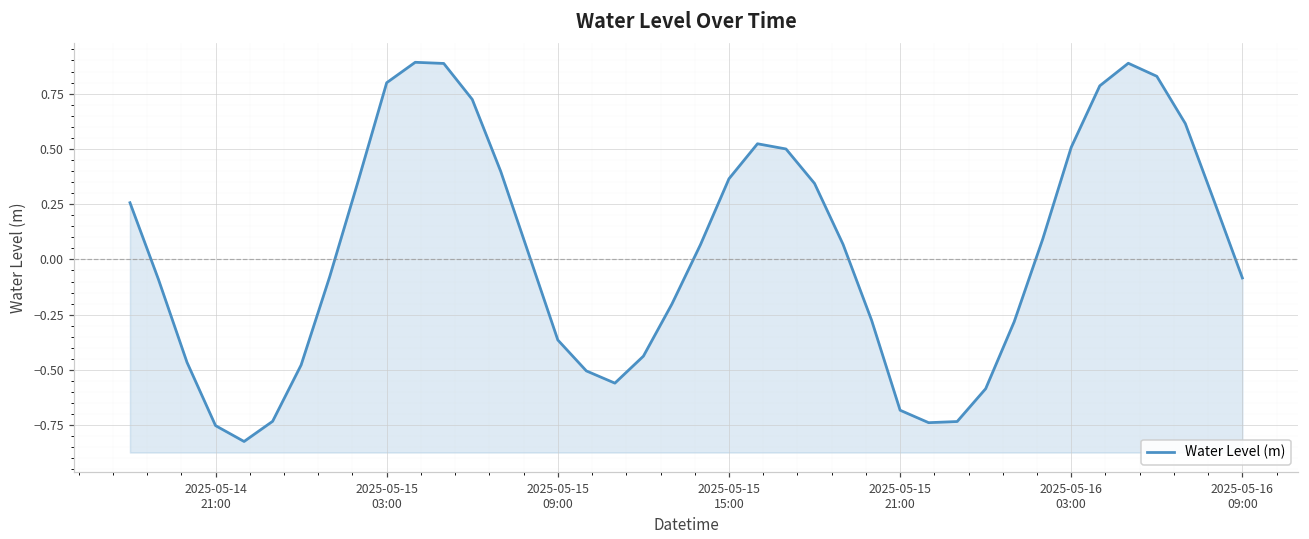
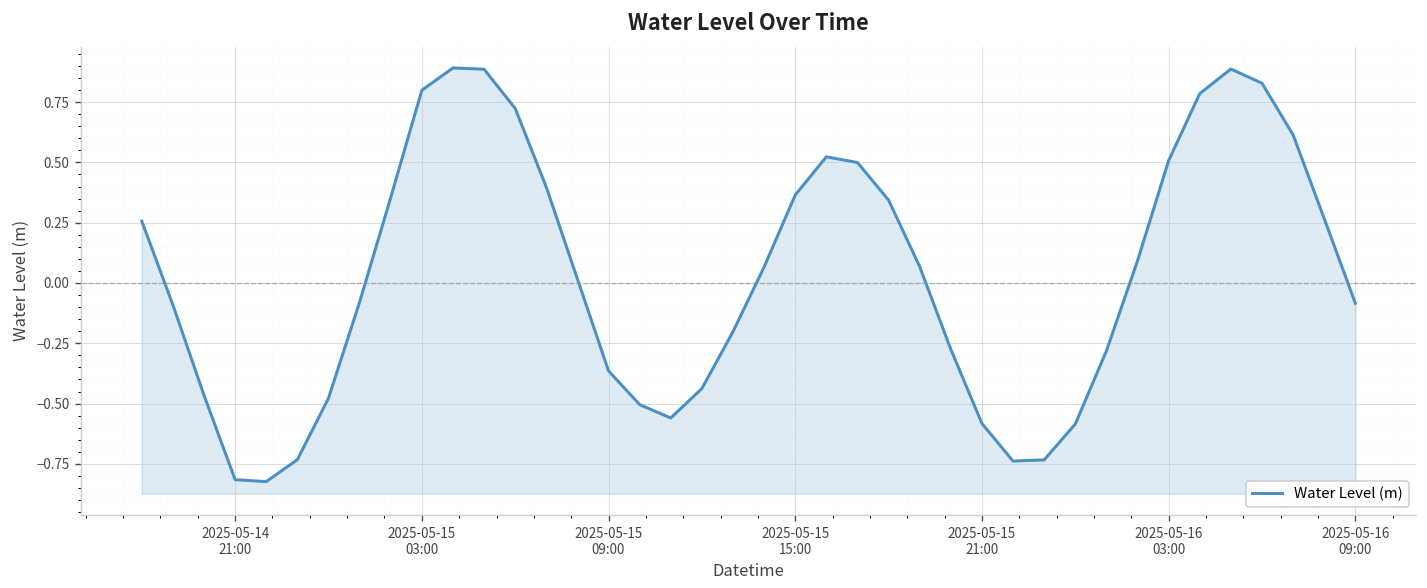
2025-05-14 21:00: -0.75 -> -0.82
2025-05-15 21:00: -0.68 -> -0.58
